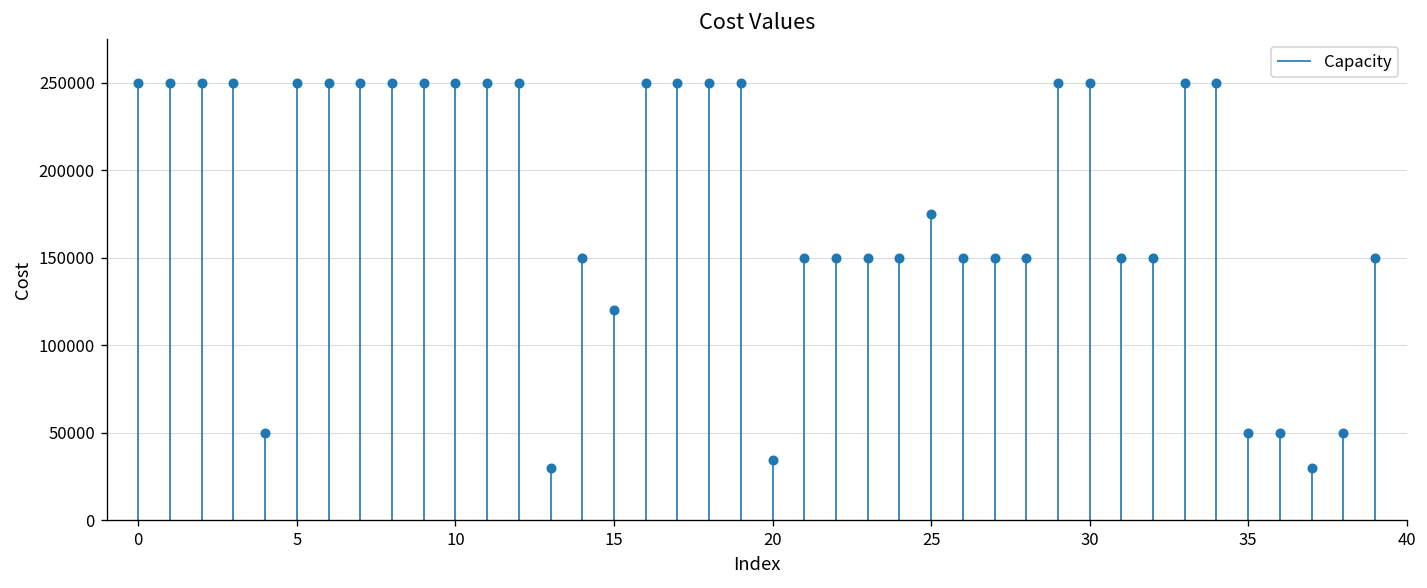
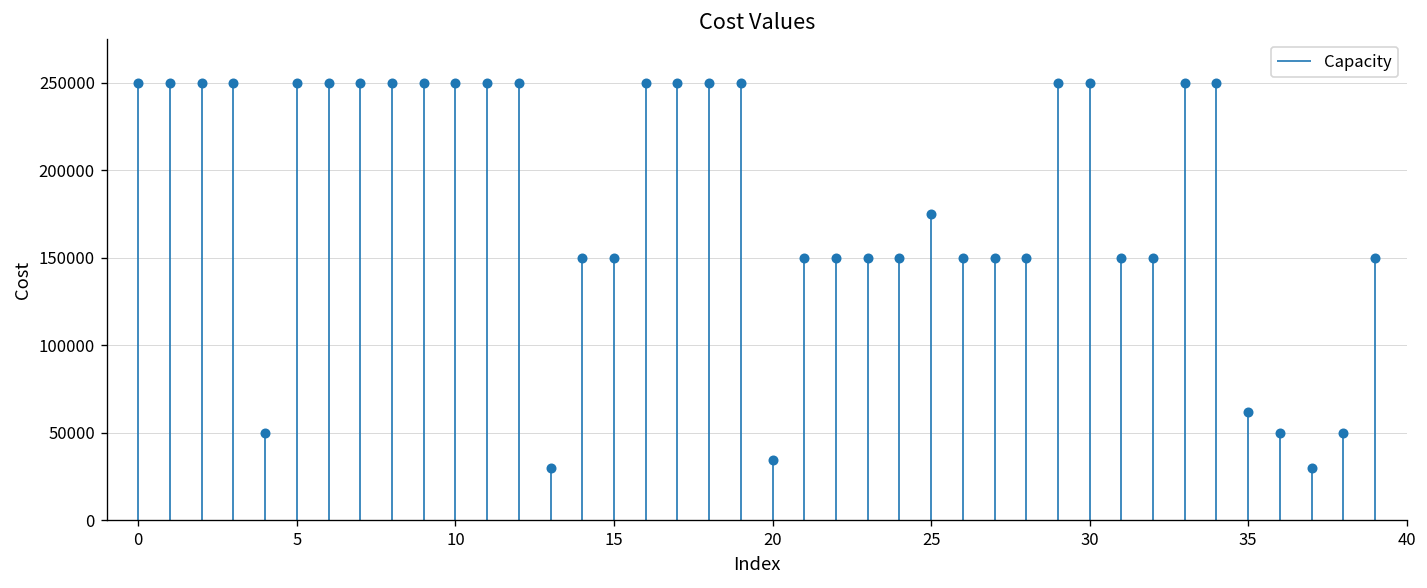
15: 120000 -> 150000
35: 50000 -> 62000
